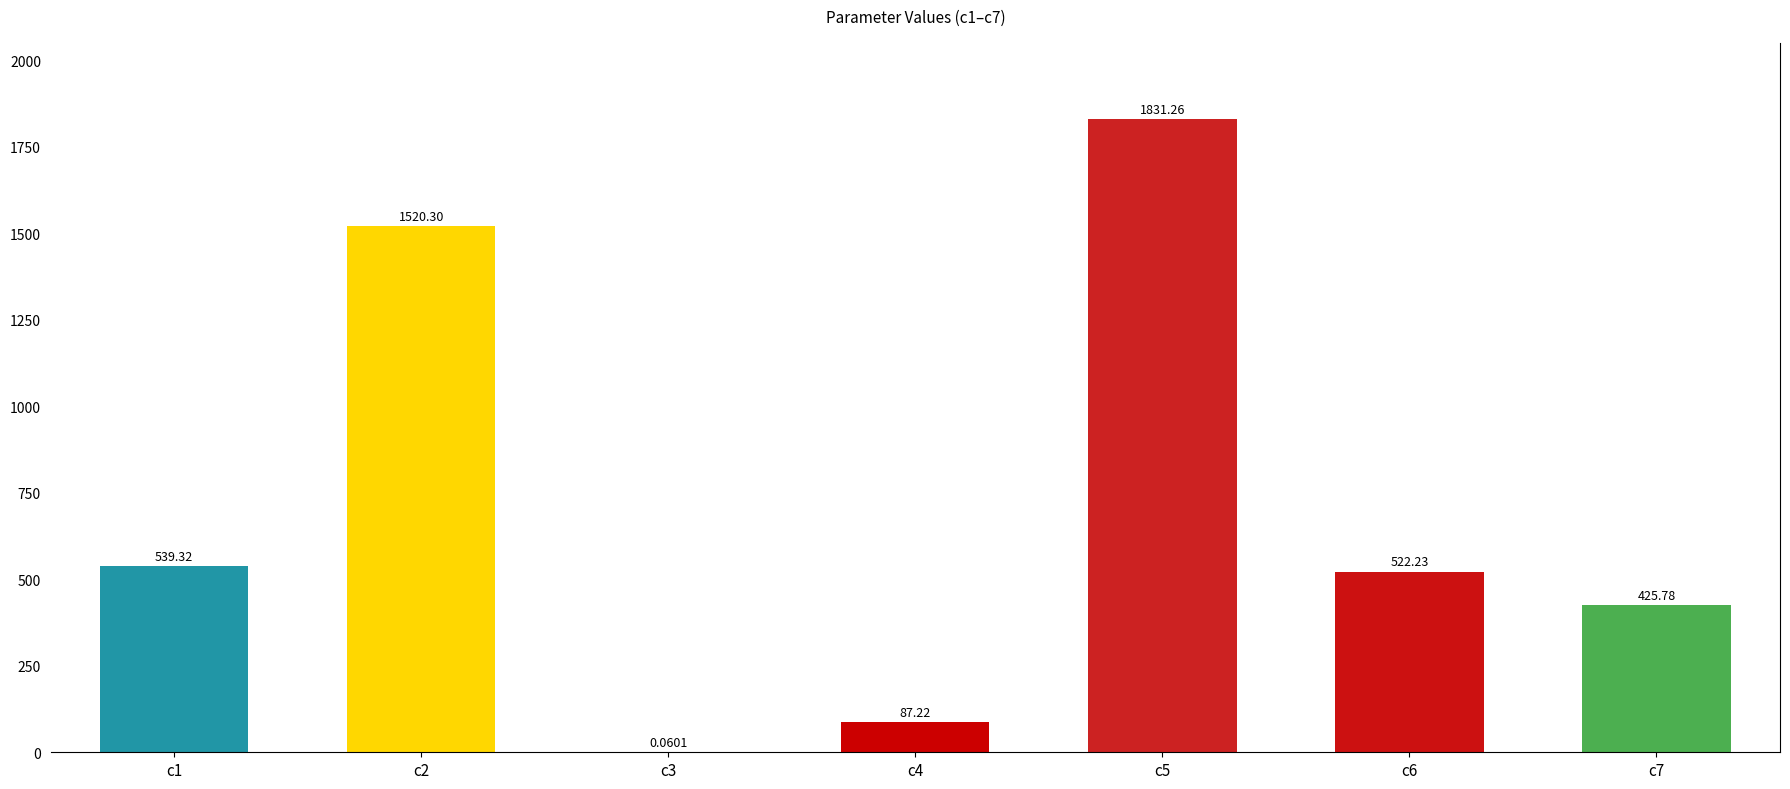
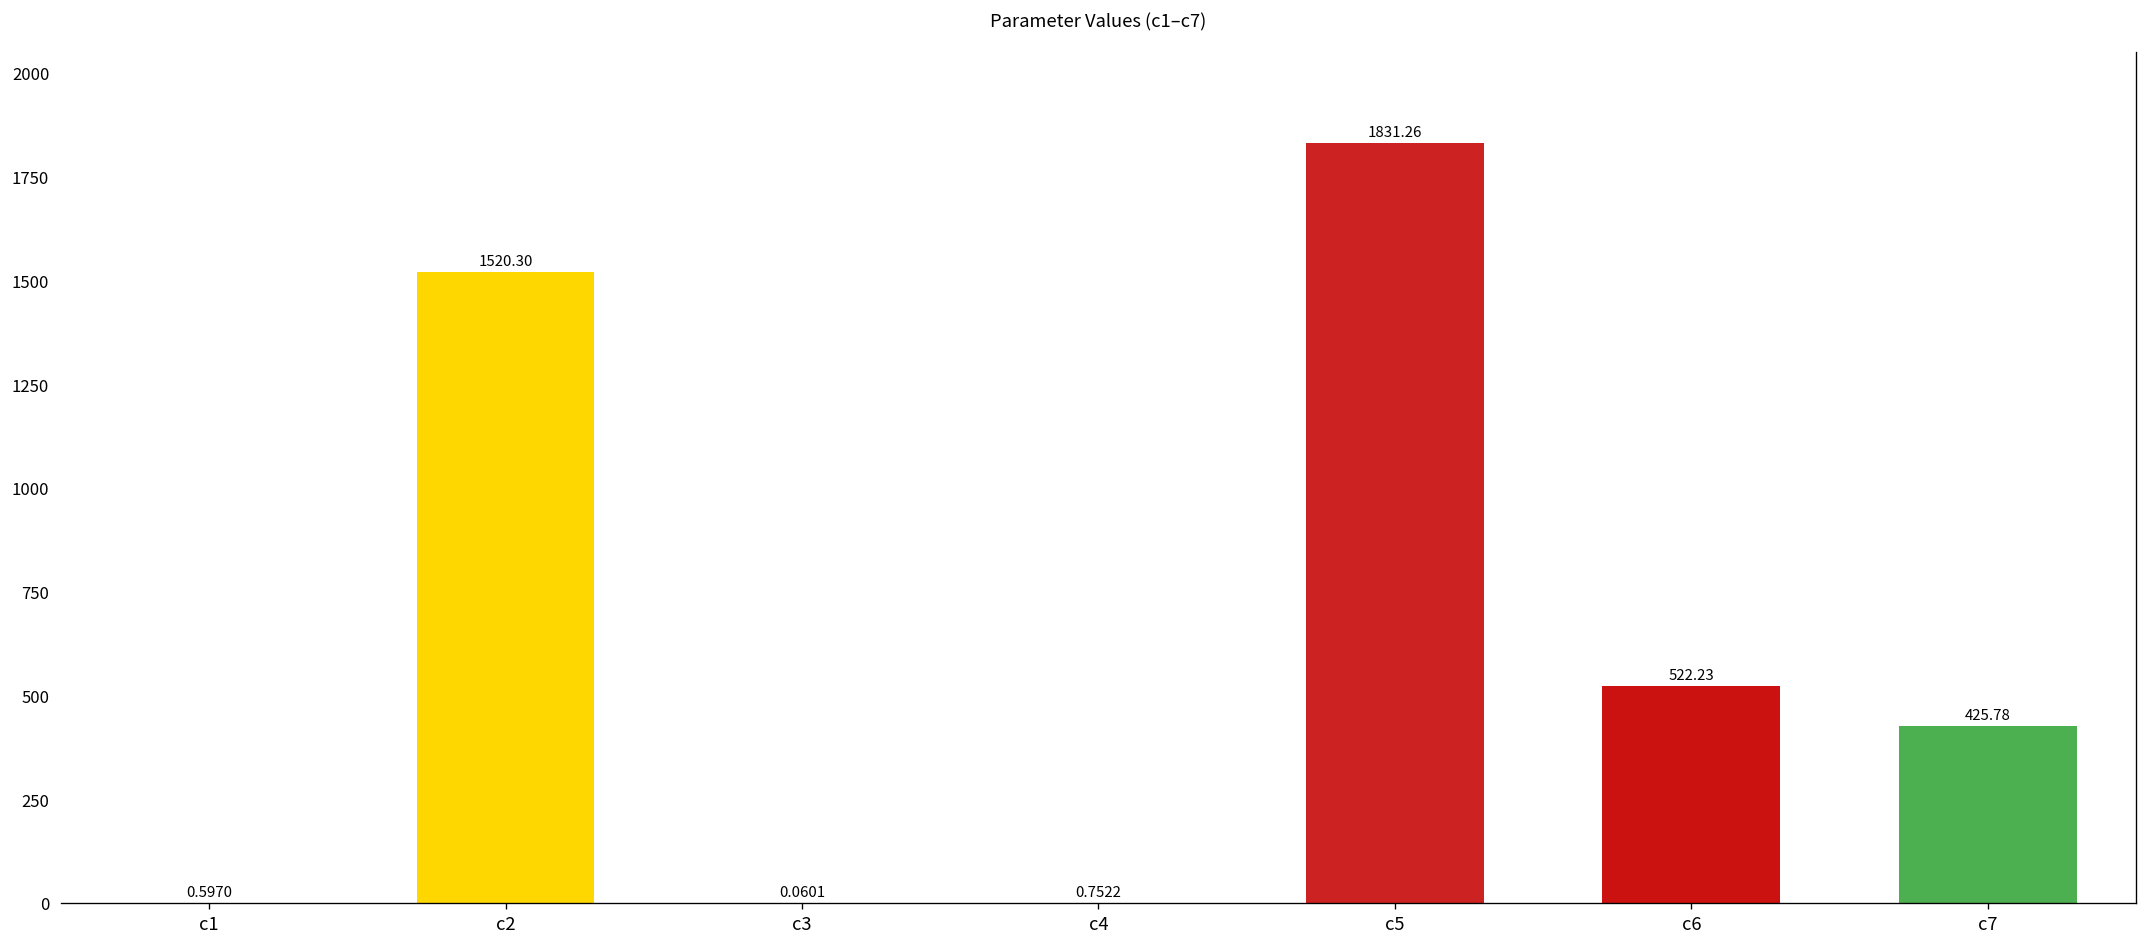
c1: 539.32 -> 0.5970
c4: 87.22 -> 0.7522
